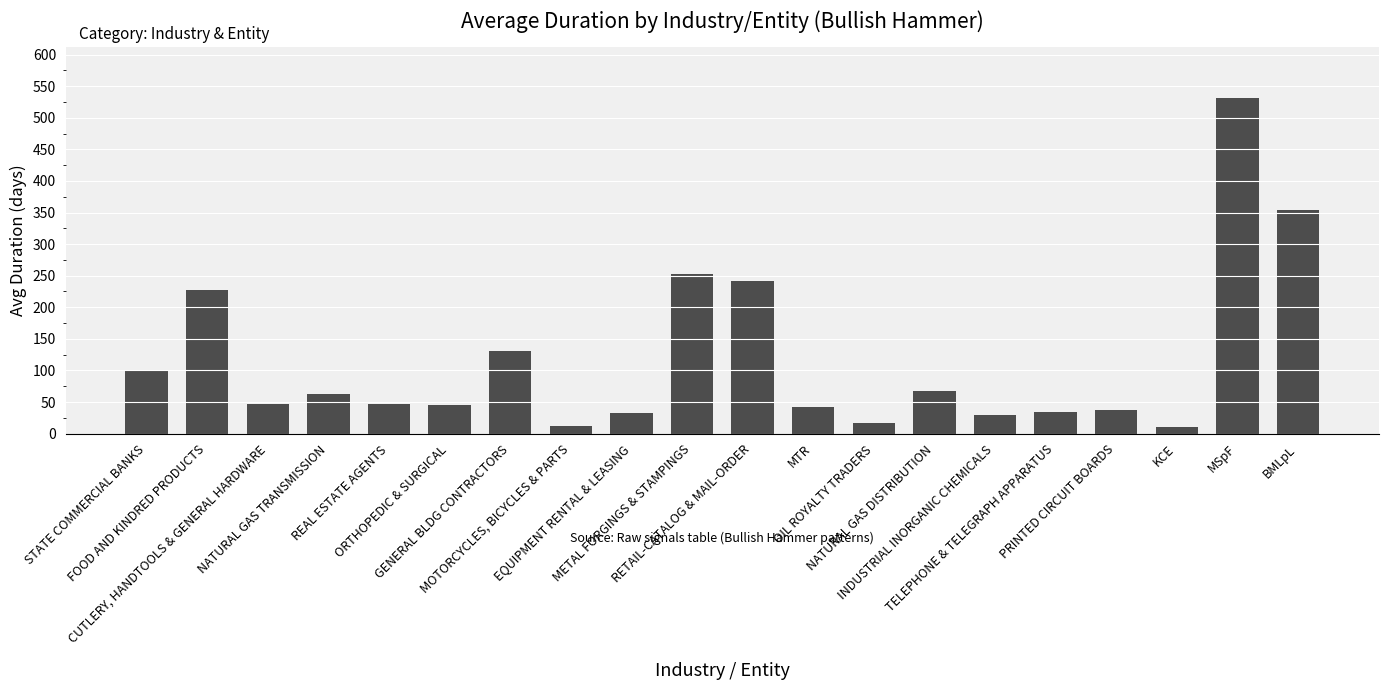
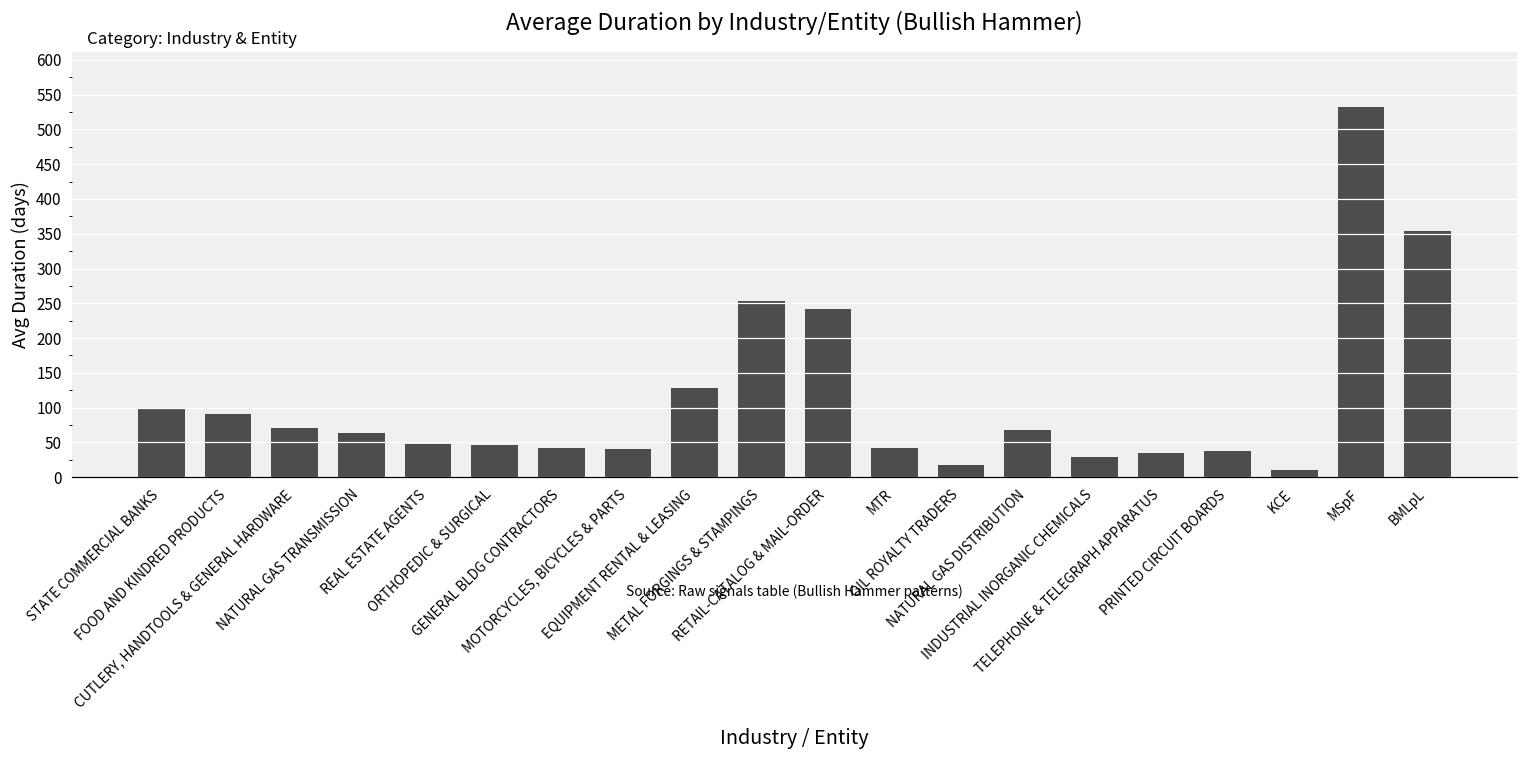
FOOD AND KINDRED PRODUCTS: 230 -> 90
CUTLERY, HANDTOOLS & GENERAL HARDWARE: 50 -> 70
GENERAL BLDG CONTRACTORS: 130 -> 40
MOTORCYCLES, BICYCLES & PARTS: 10 -> 40
EQUIPMENT RENTAL & LEASING: 30 -> 130
